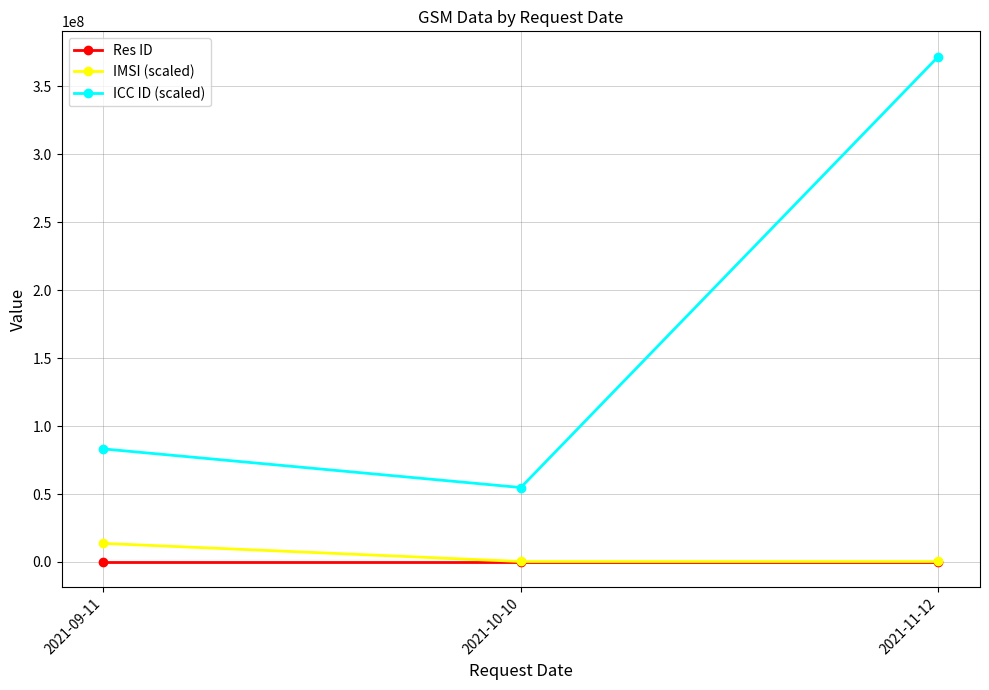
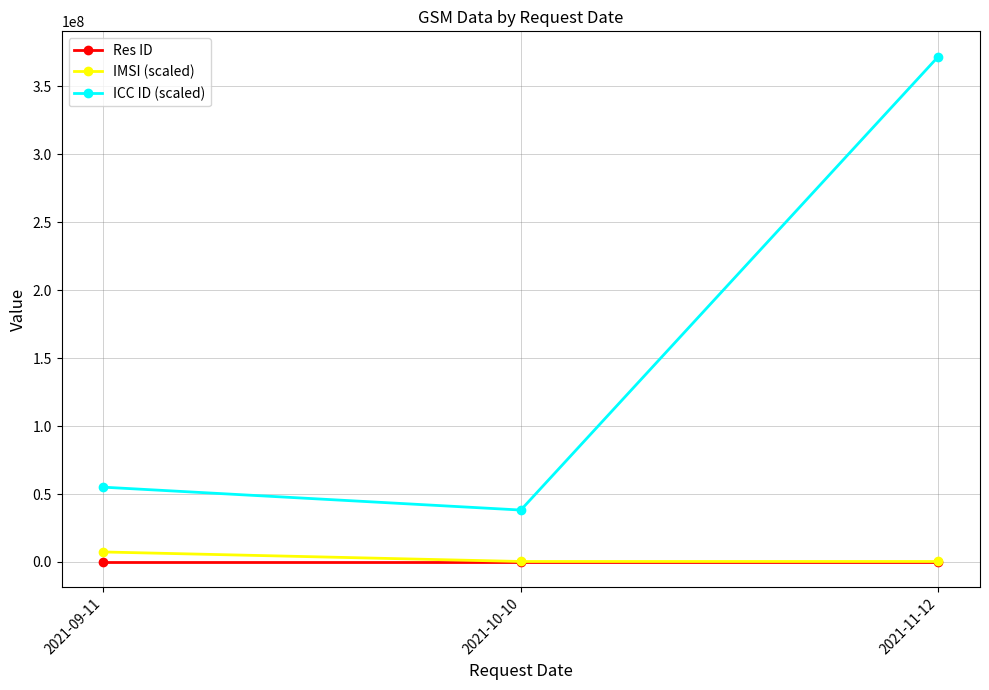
IMSI (scaled), 2021-09-11: 14000000 -> 7000000
ICC ID (scaled), 2021-09-11: 83000000 -> 55000000
ICC ID (scaled), 2021-10-10: 55000000 -> 38000000
